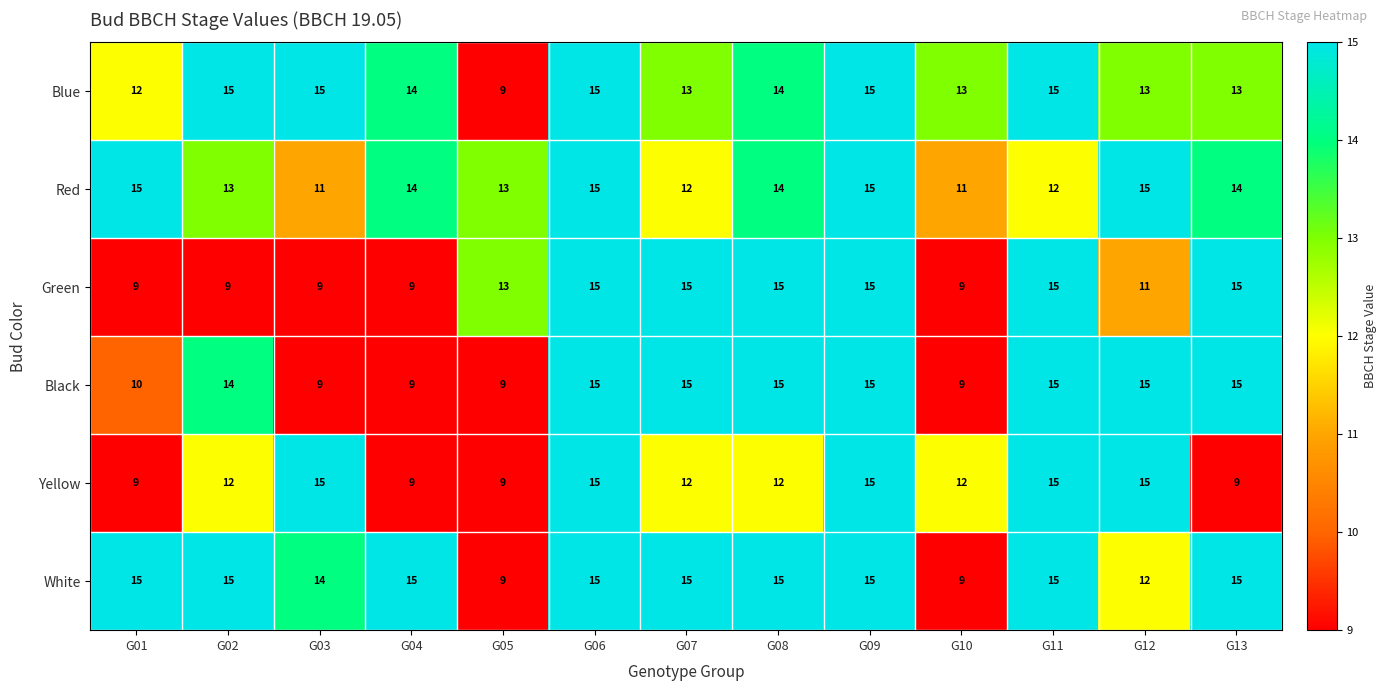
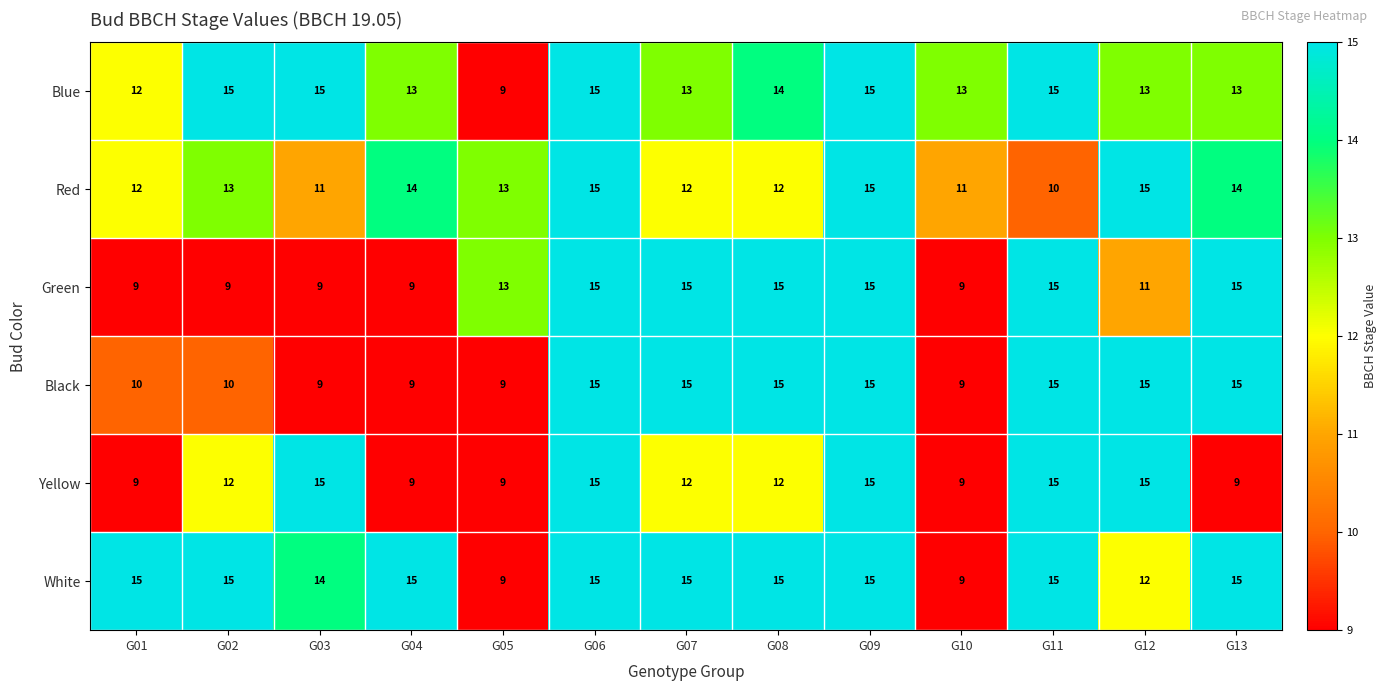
Blue, G04: 14 -> 13
Red, G01: 15 -> 12
Red, G08: 14 -> 12
Red, G11: 12 -> 10
Black, G02: 14 -> 10
Yellow, G10: 12 -> 9
